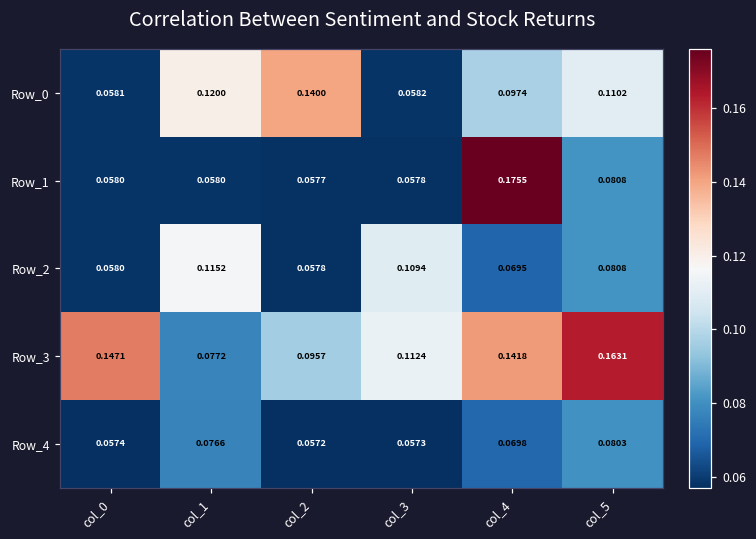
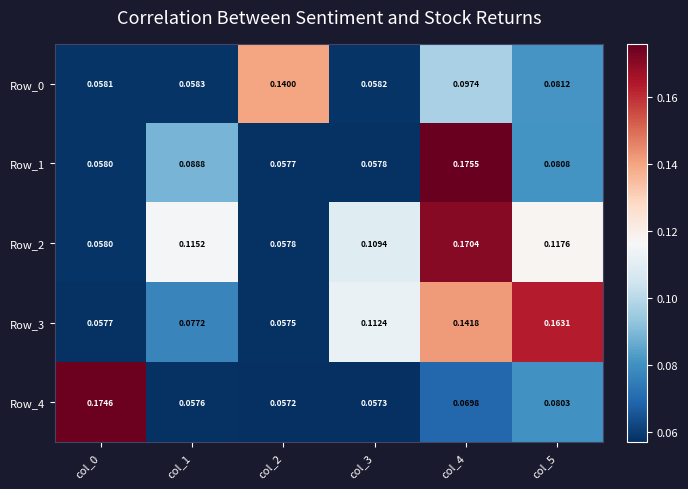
Row_0, col_1: 0.1200 -> 0.0583
Row_0, col_5: 0.1102 -> 0.0812
Row_1, col_1: 0.0580 -> 0.0888
Row_2, col_4: 0.0695 -> 0.1704
Row_2, col_5: 0.0808 -> 0.1176
Row_3, col_0: 0.1471 -> 0.0577
Row_3, col_2: 0.0957 -> 0.0575
Row_4, col_0: 0.0574 -> 0.1746
Row_4, col_1: 0.0766 -> 0.0576
